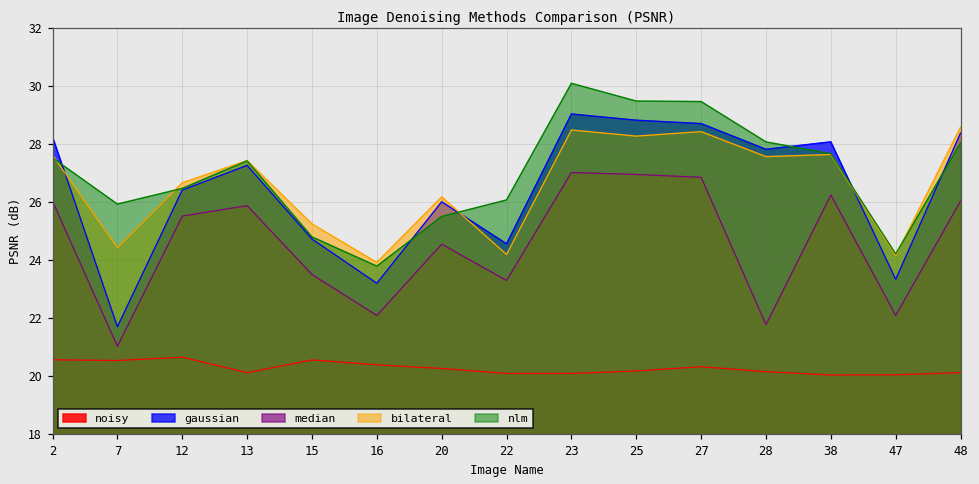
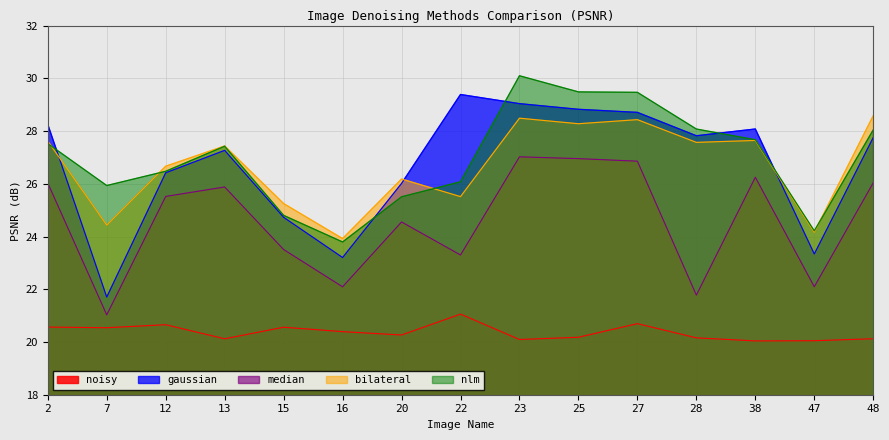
noisy, 22: 20.1 -> 21.1
gaussian, 22: 24.6 -> 29.4
bilateral, 22: 24.2 -> 25.5
noisy, 27: 20.3 -> 20.7
gaussian, 48: 28.4 -> 27.8
